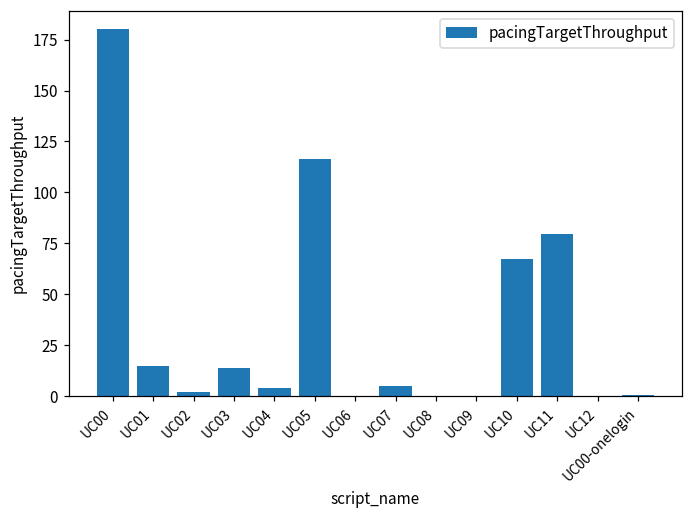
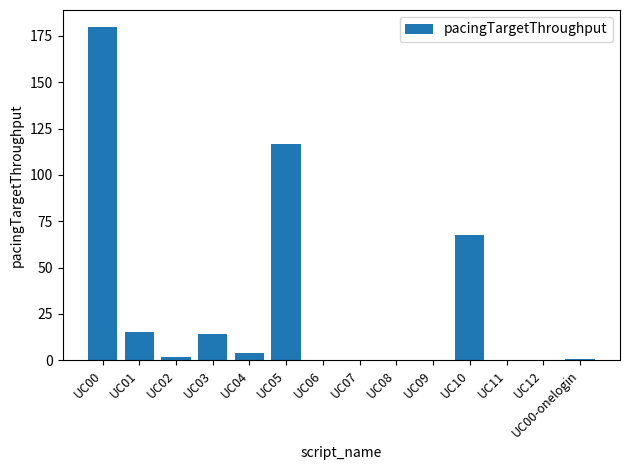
UC07: 5 -> 0
UC11: 80 -> 0
